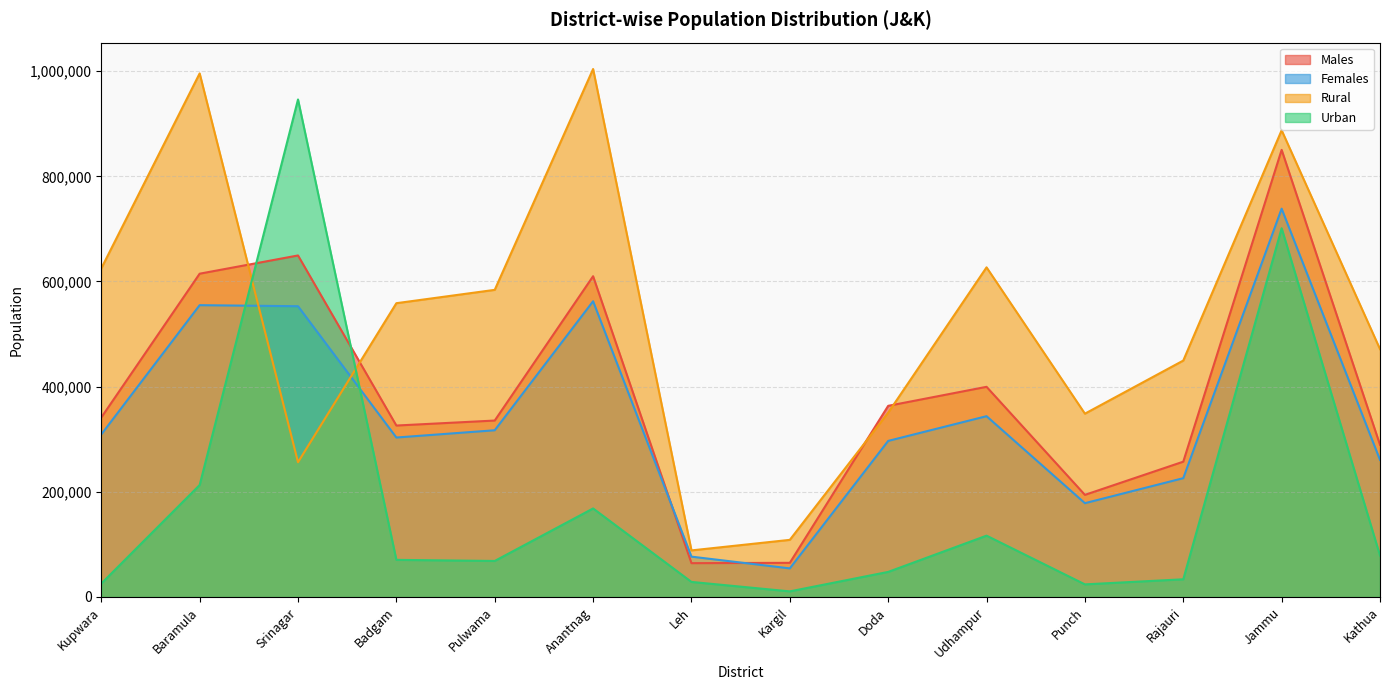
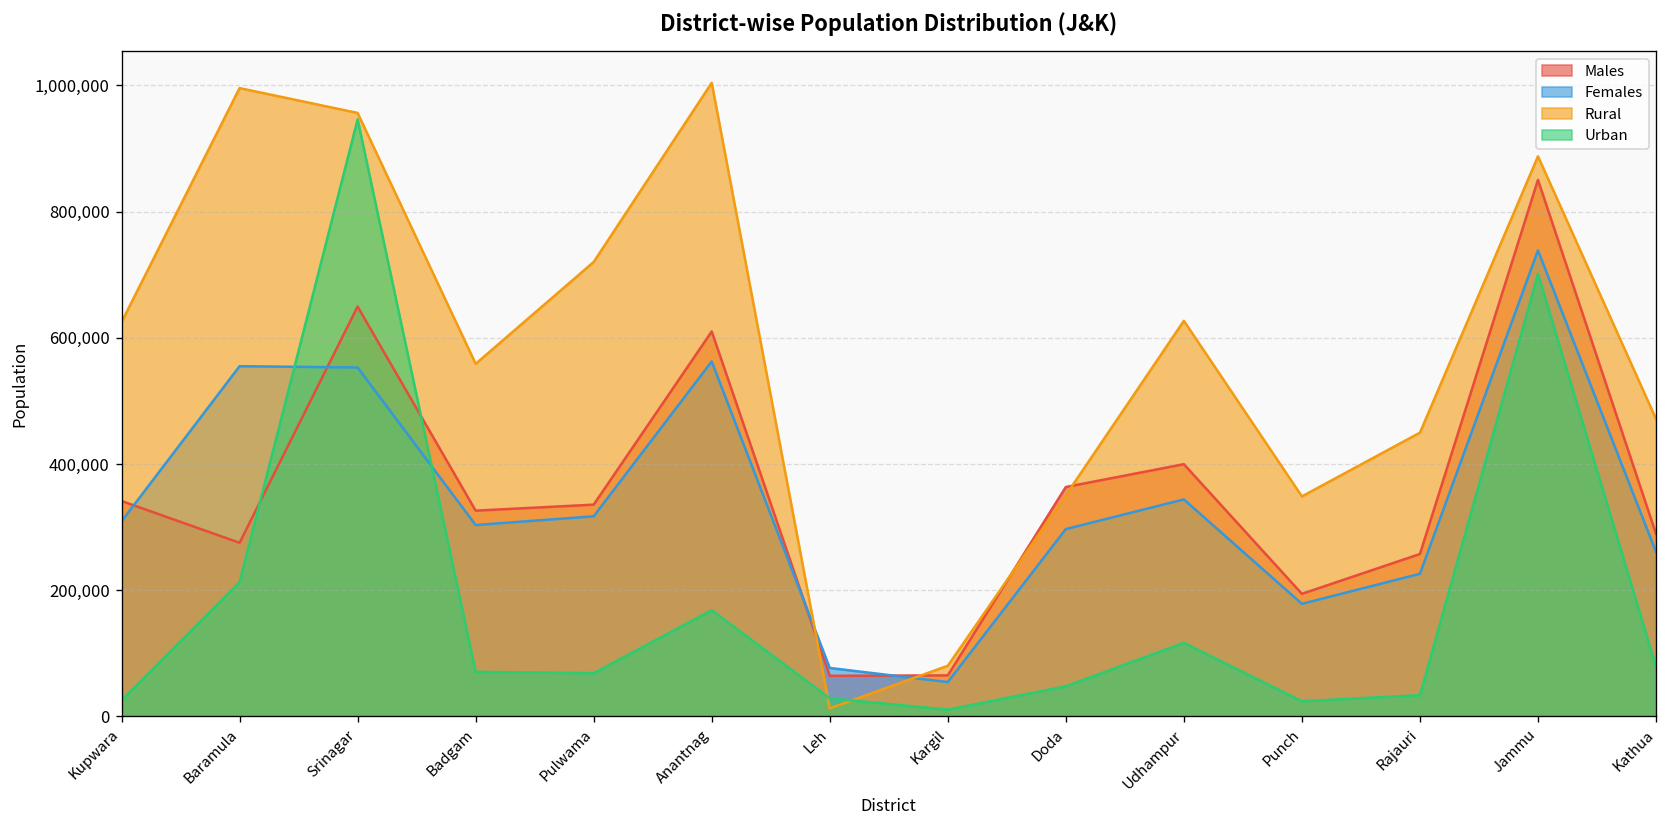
Males, Baramula: 610,000 -> 280,000
Rural, Srinagar: 260,000 -> 960,000
Rural, Pulwama: 580,000 -> 720,000
Rural, Leh: 90,000 -> 10,000
Rural, Kargil: 110,000 -> 80,000
